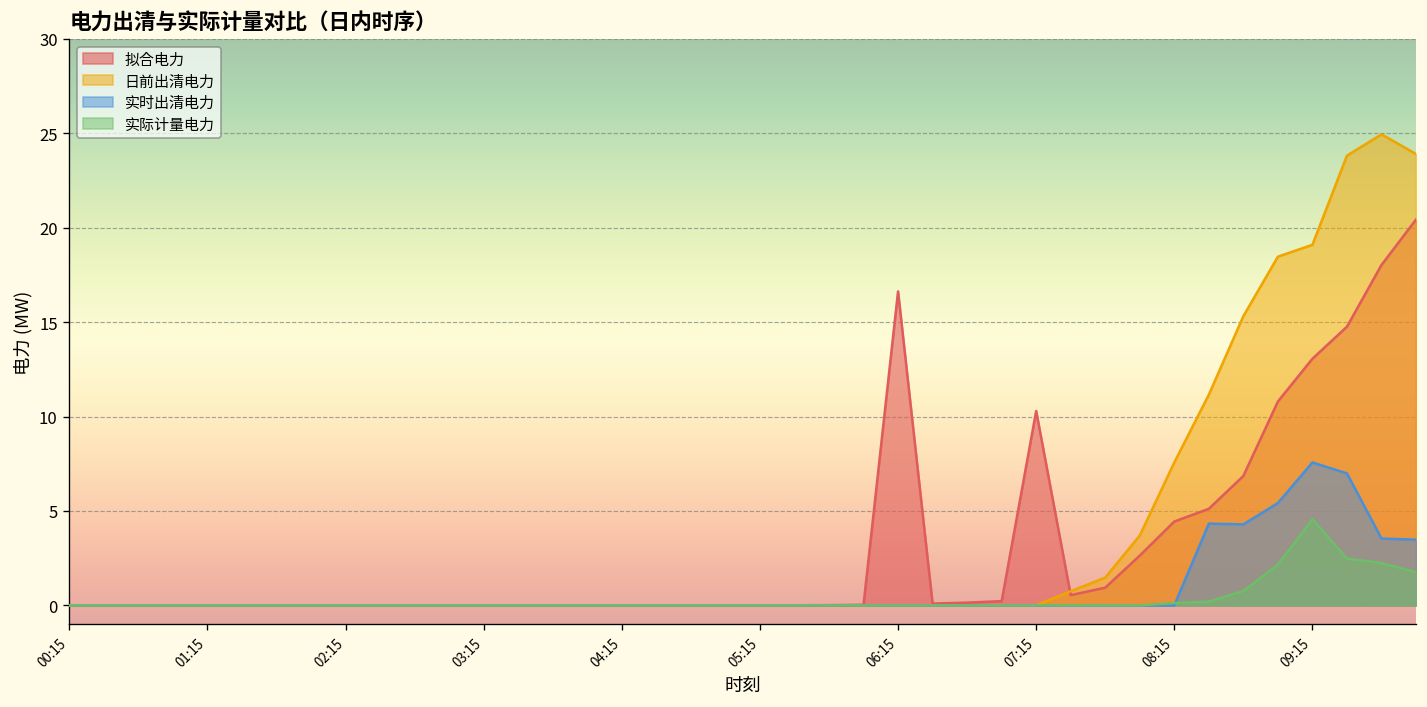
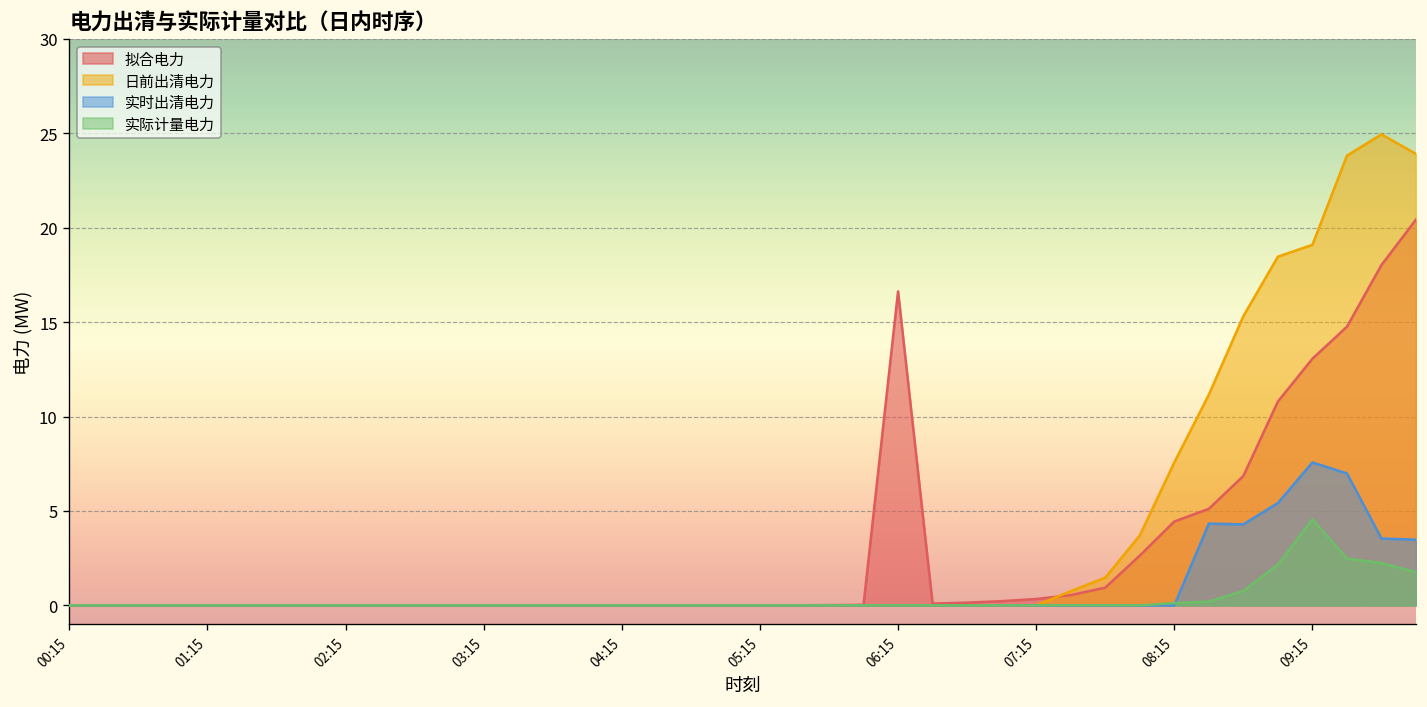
拟合电力, 07:15: 10.3 -> 0.3
